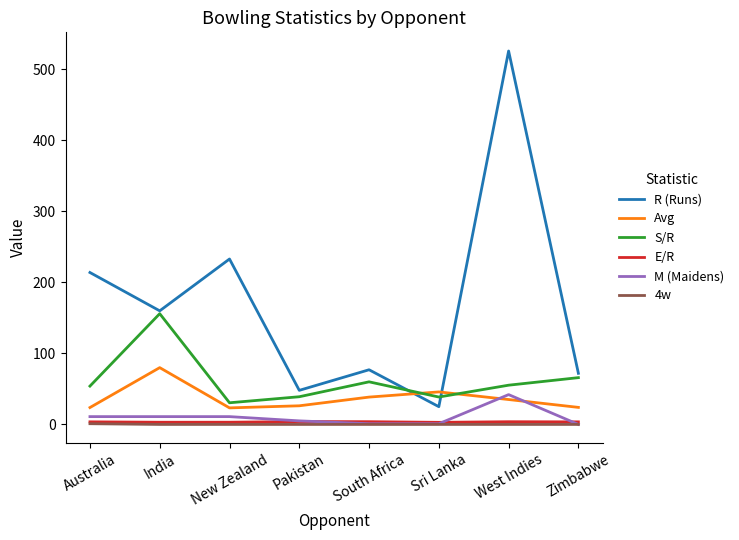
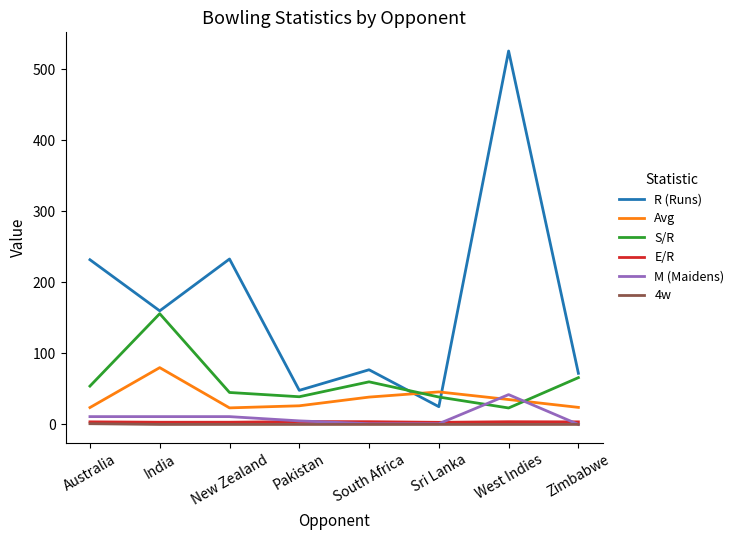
R (Runs), Australia: 210 -> 230
S/R, New Zealand: 30 -> 50
S/R, West Indies: 60 -> 20
